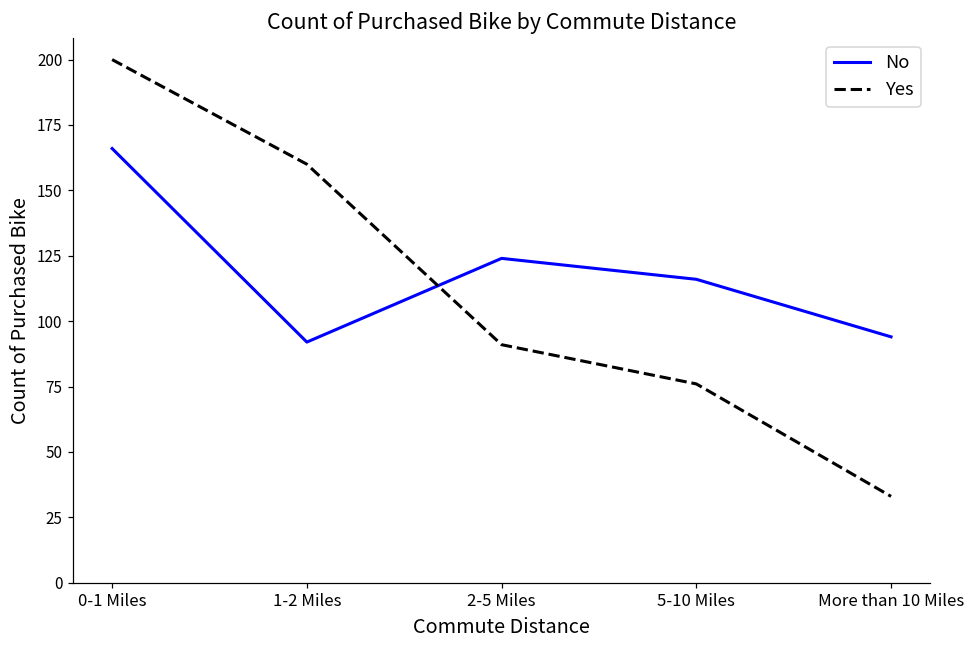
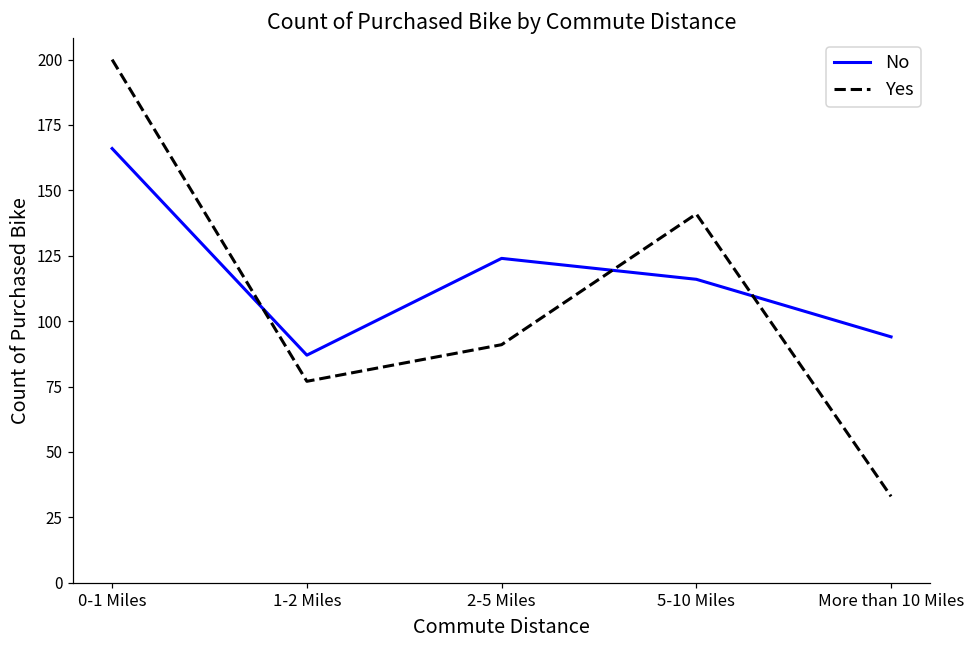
No, 1-2 Miles: 92 -> 87
Yes, 1-2 Miles: 160 -> 77
Yes, 5-10 Miles: 76 -> 141
